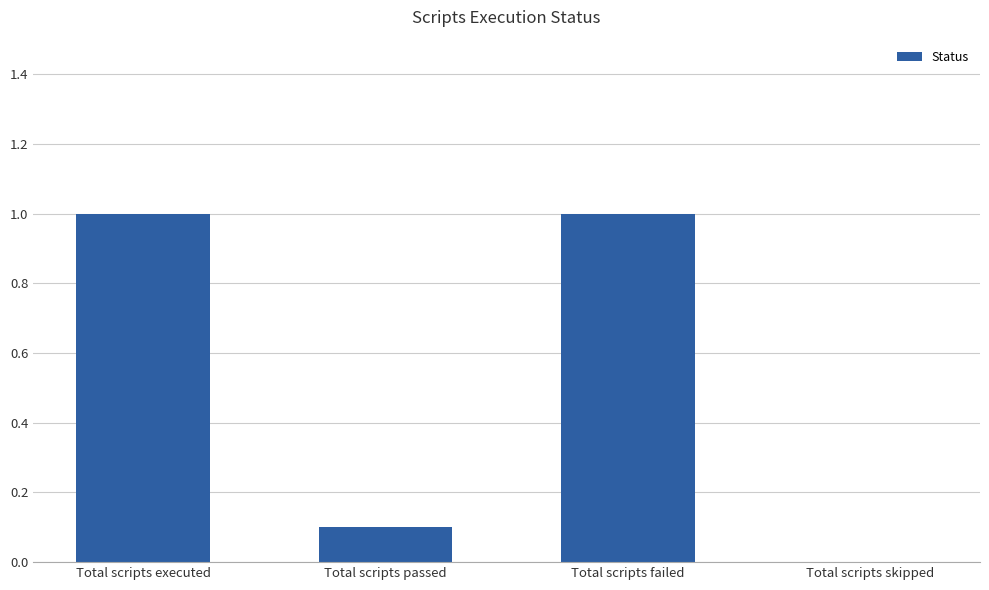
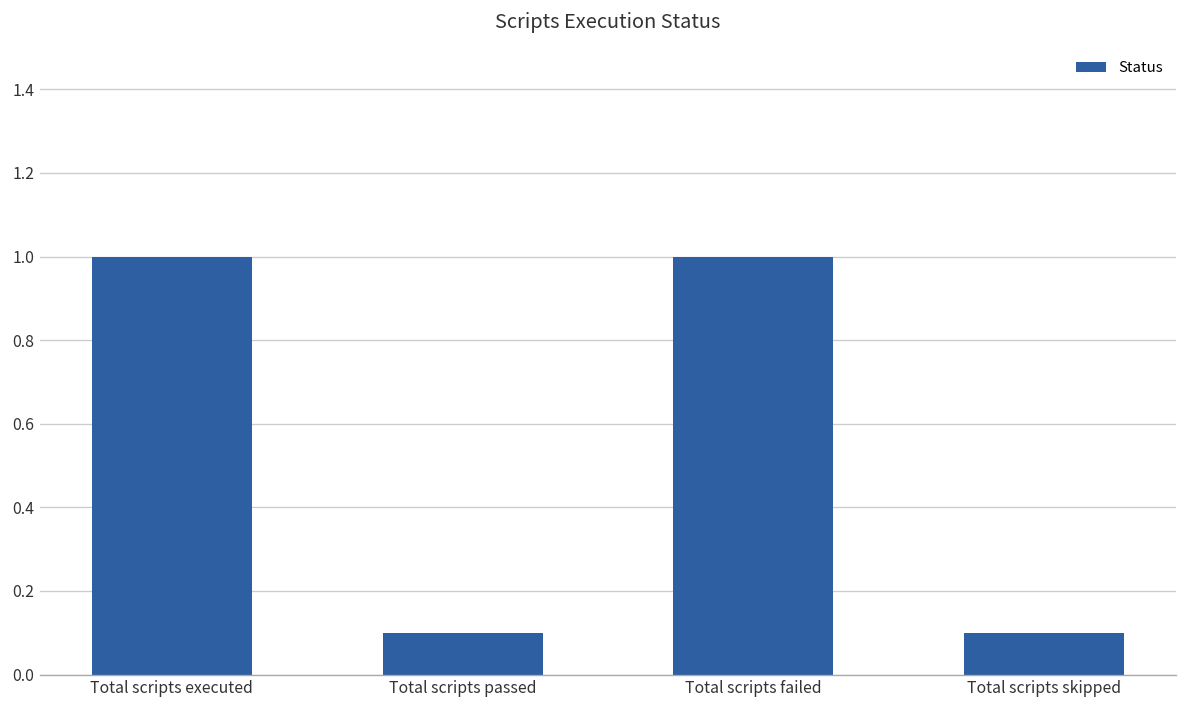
Total scripts skipped: 0.0 -> 0.1
